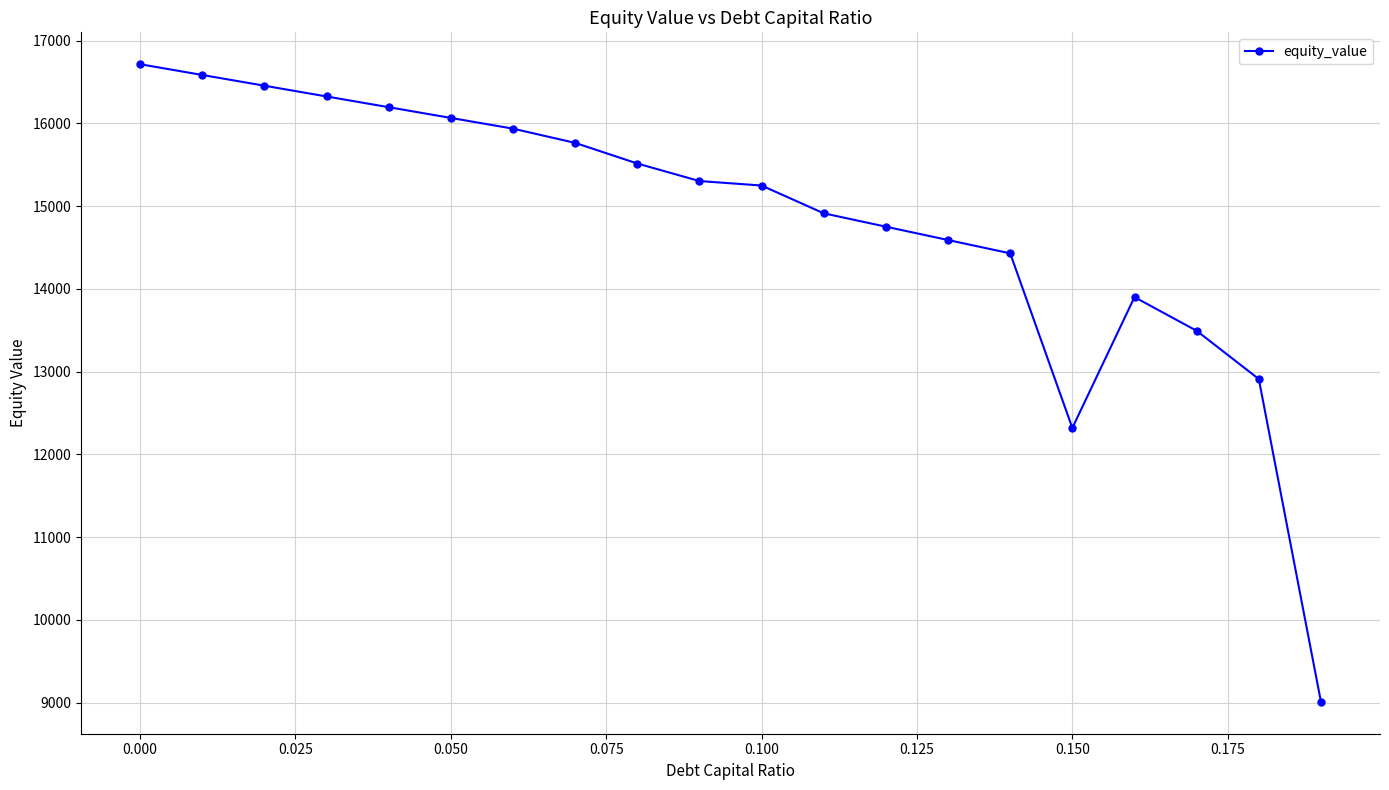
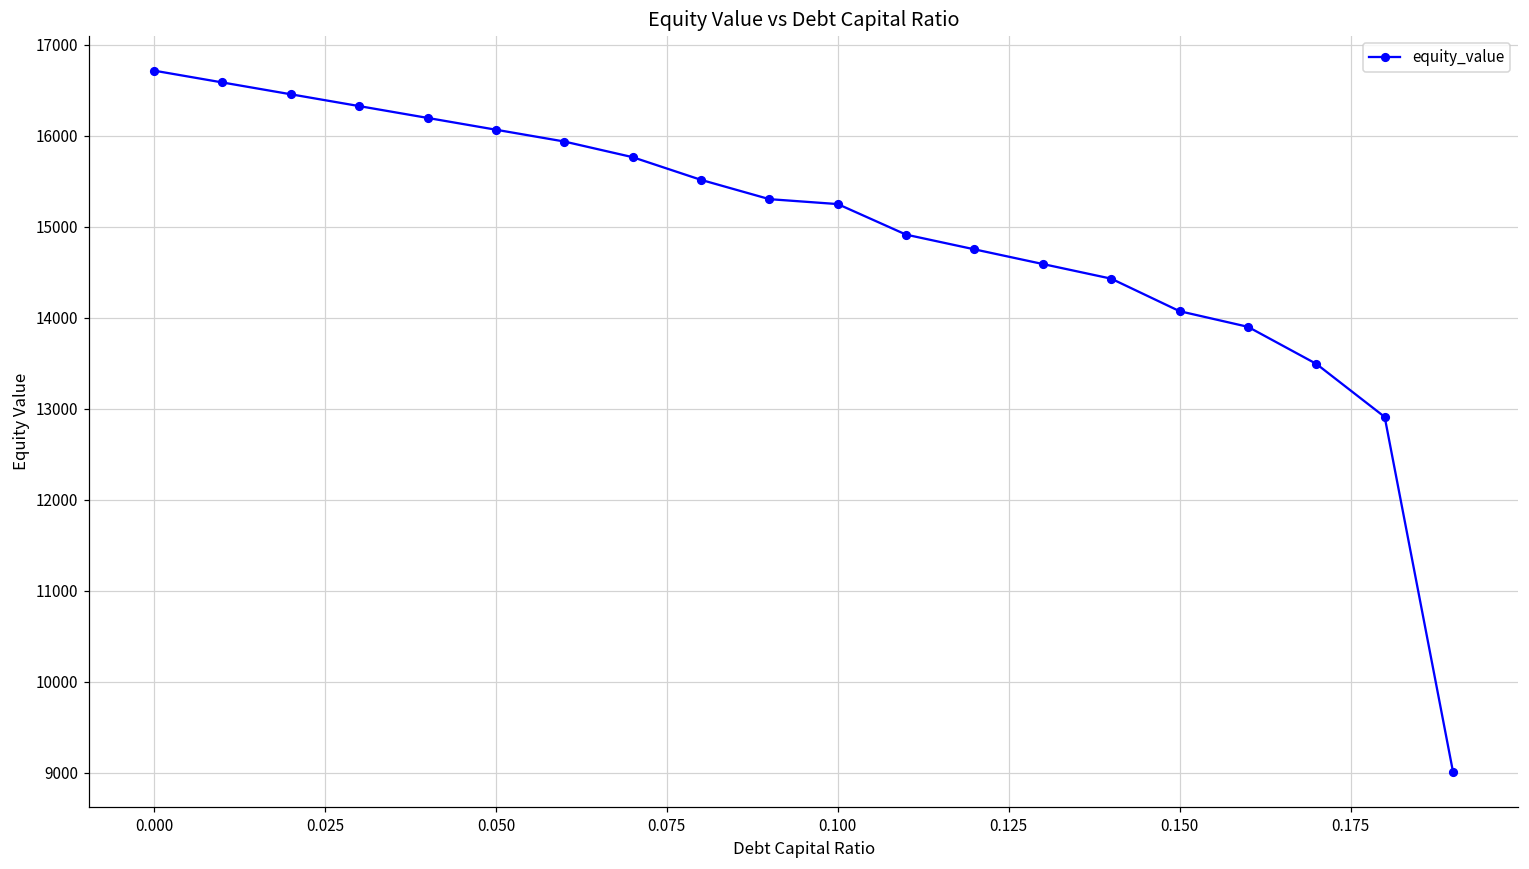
0.150: 12300 -> 14100
